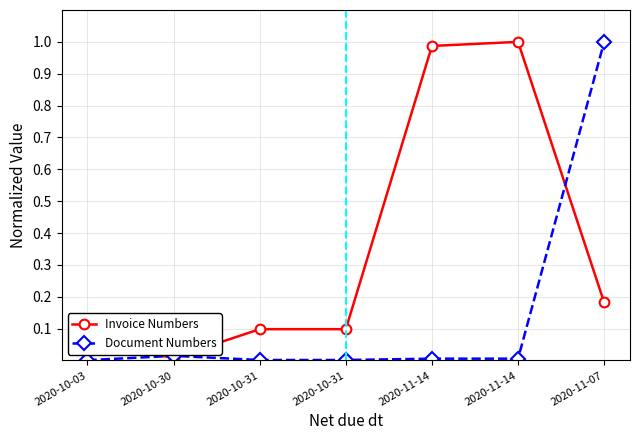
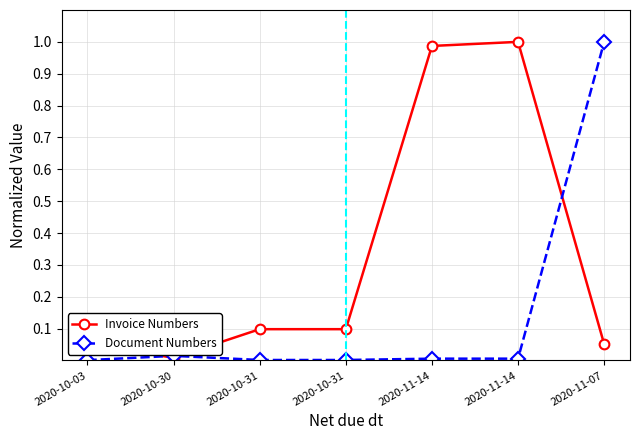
Invoice Numbers, 2020-11-07: 0.18 -> 0.05
